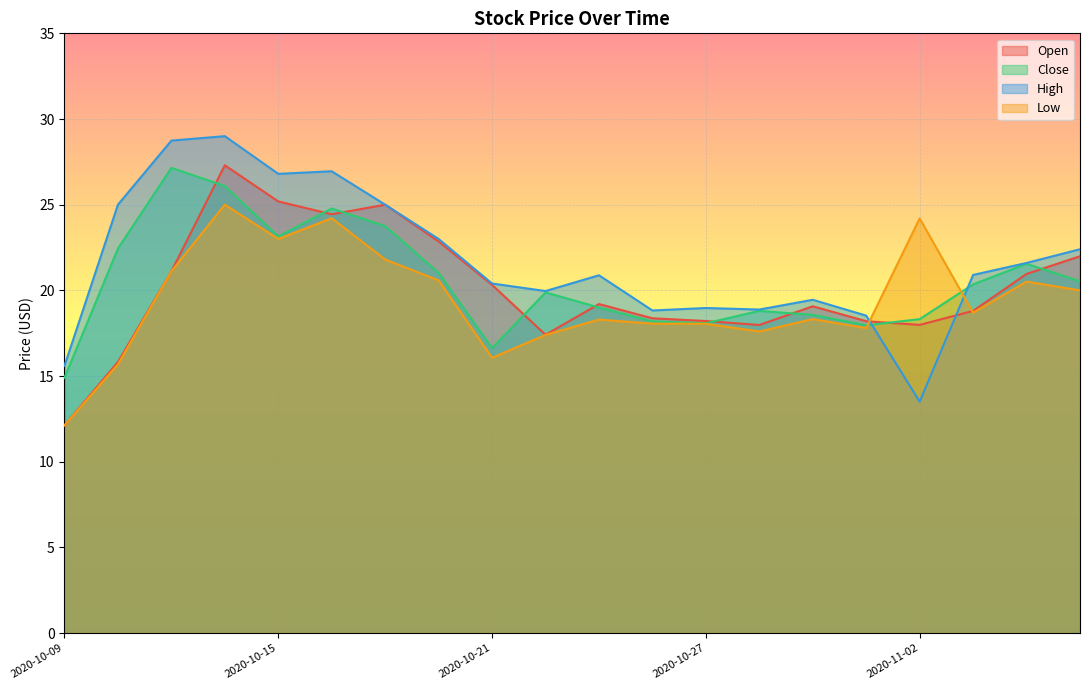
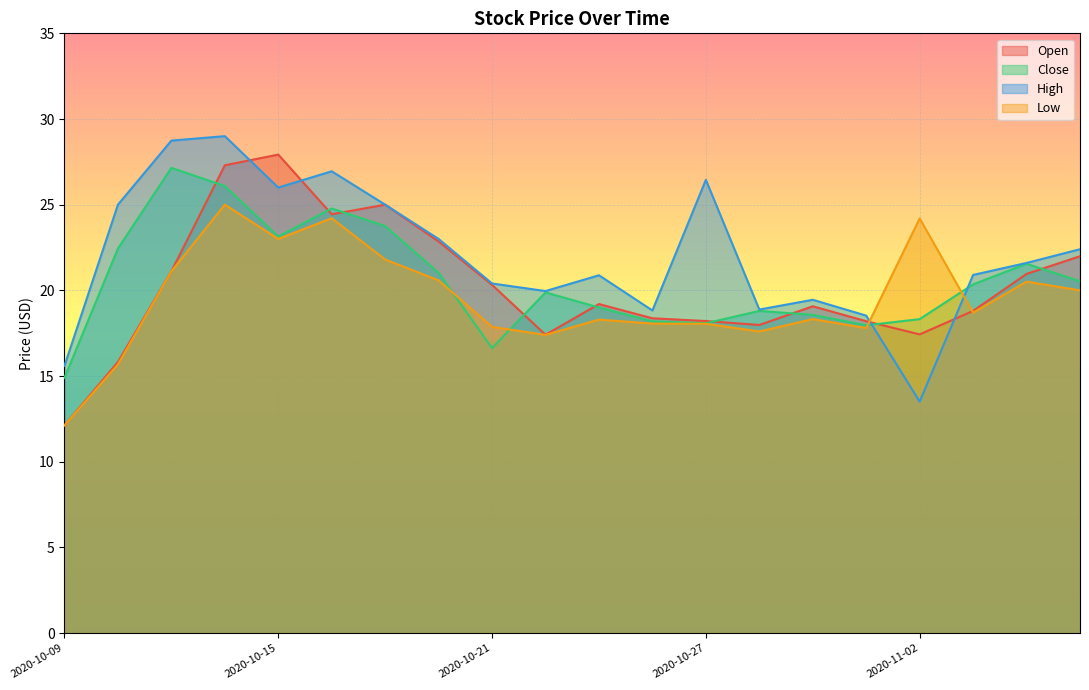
Open, 2020-10-15: 25.2 -> 27.9
High, 2020-10-15: 26.8 -> 26.0
Low, 2020-10-21: 16.1 -> 17.9
High, 2020-10-27: 19.0 -> 26.5
Open, 2020-11-02: 18.0 -> 17.4
